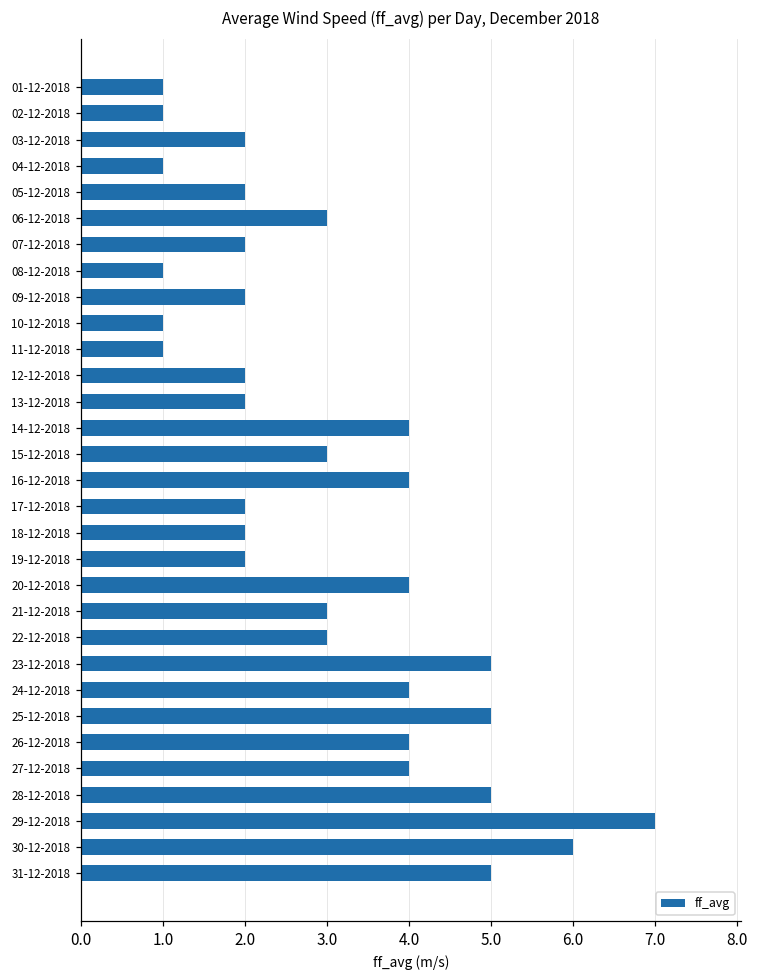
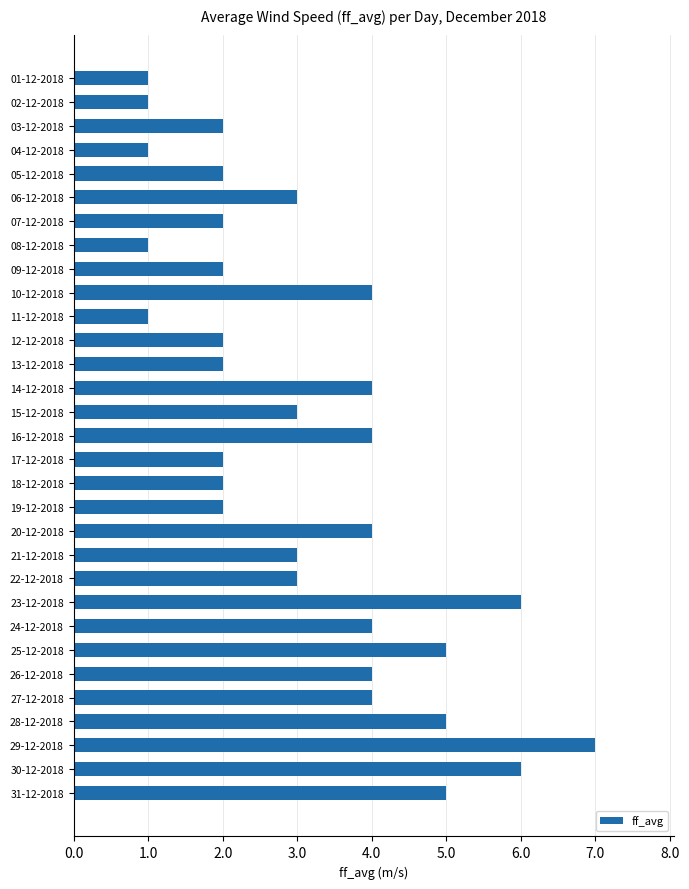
10-12-2018: 1 -> 4
23-12-2018: 5 -> 6
